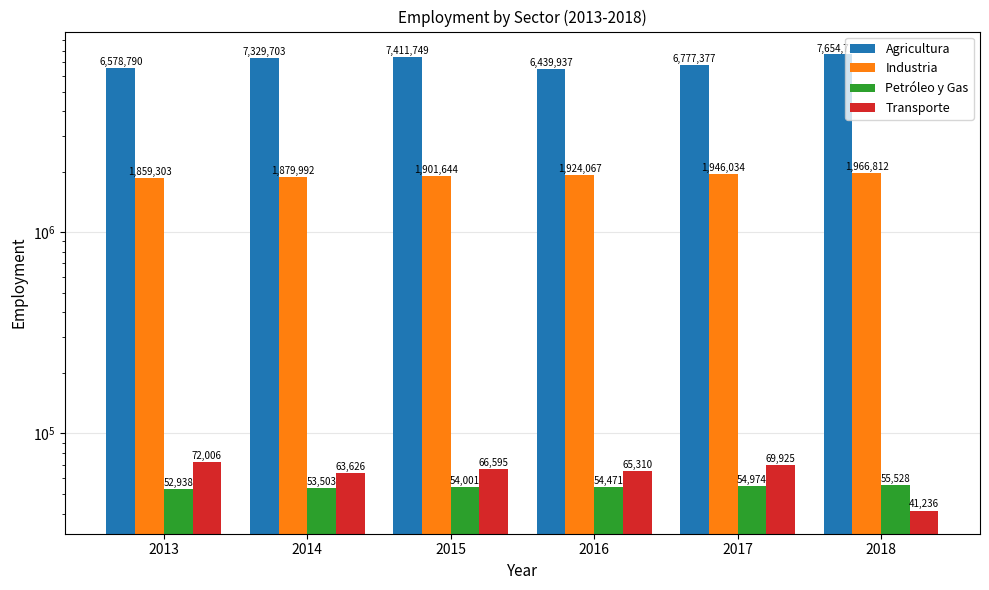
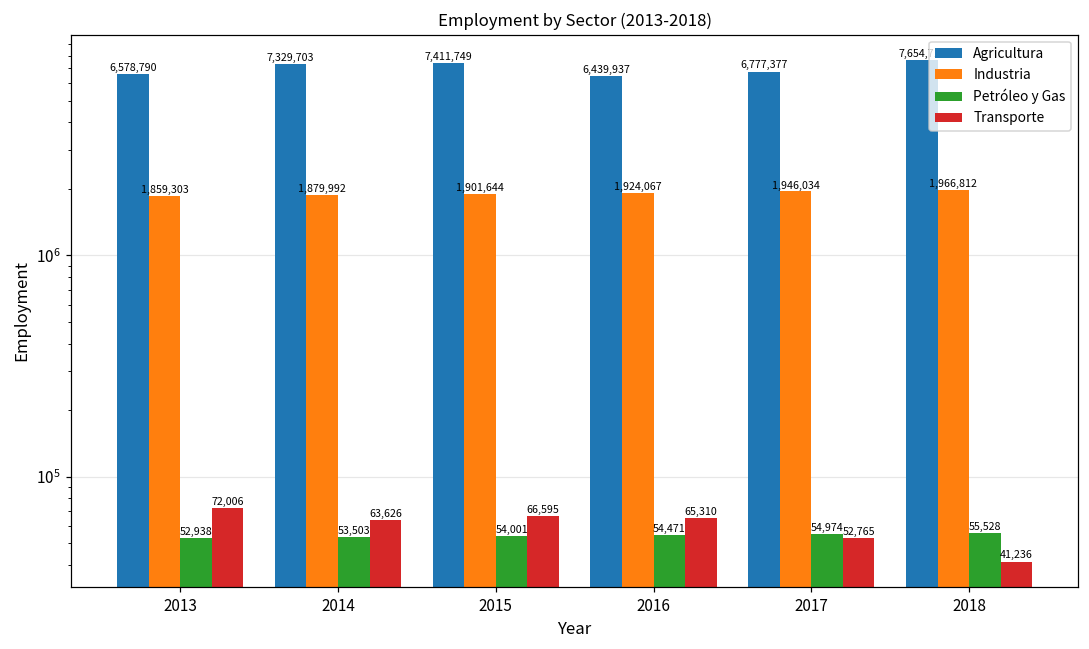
Transporte, 2017: 69,925 -> 52,765
